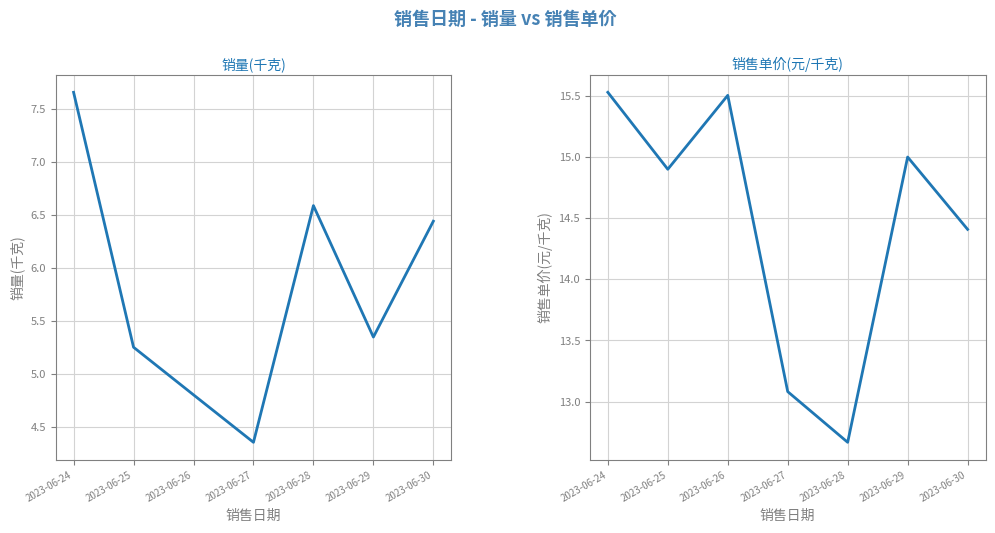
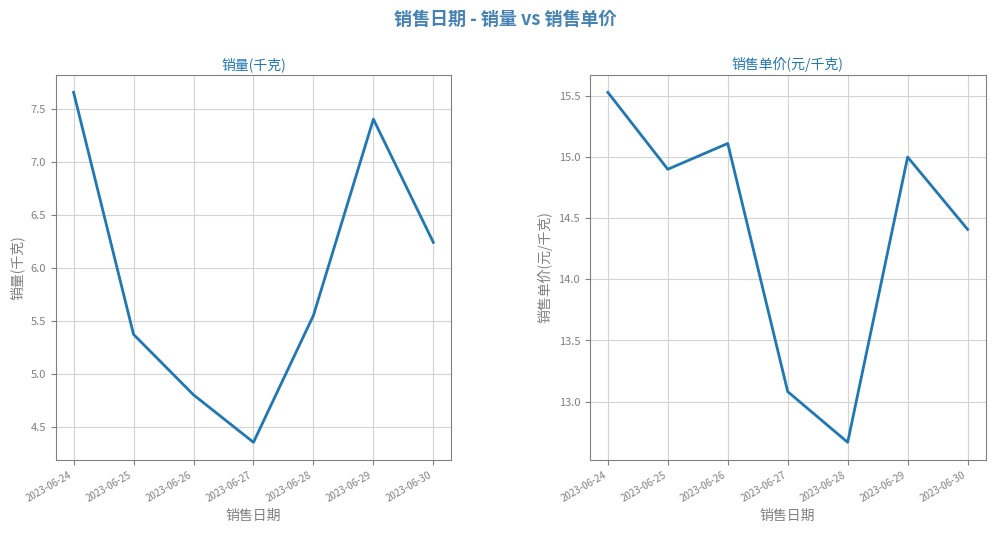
销量(千克), 2023-06-25: 5.25 -> 5.37
销量(千克), 2023-06-28: 6.59 -> 5.55
销量(千克), 2023-06-29: 5.35 -> 7.40
销量(千克), 2023-06-30: 6.44 -> 6.24
销售单价(元/千克), 2023-06-26: 15.50 -> 15.11
